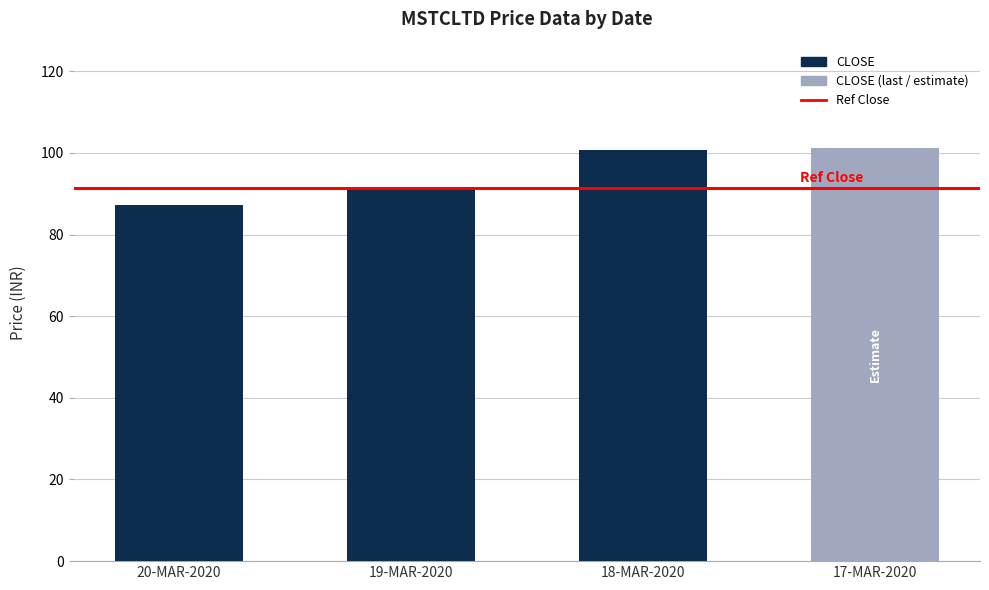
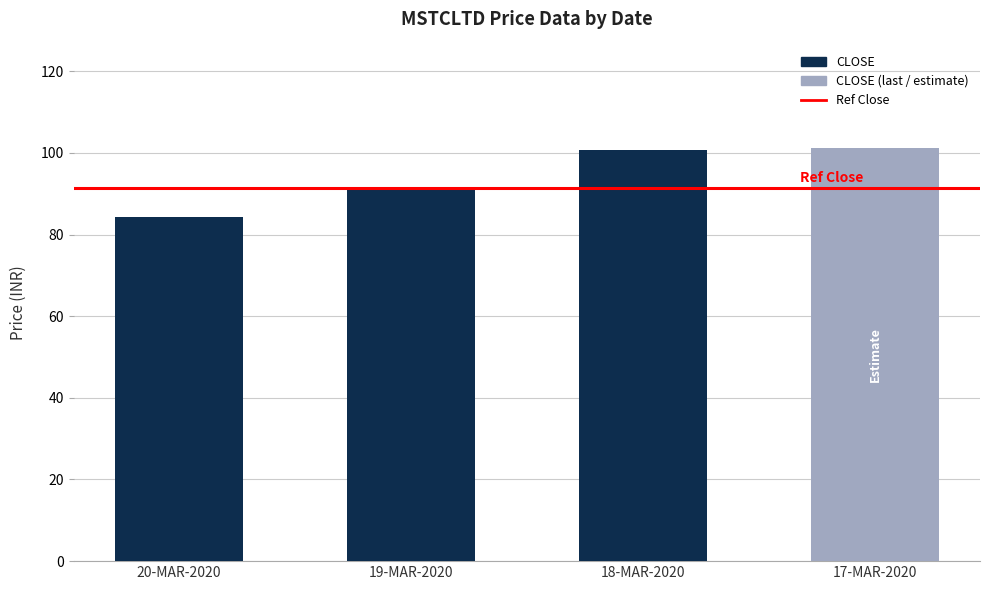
20-MAR-2020: 87 -> 84
